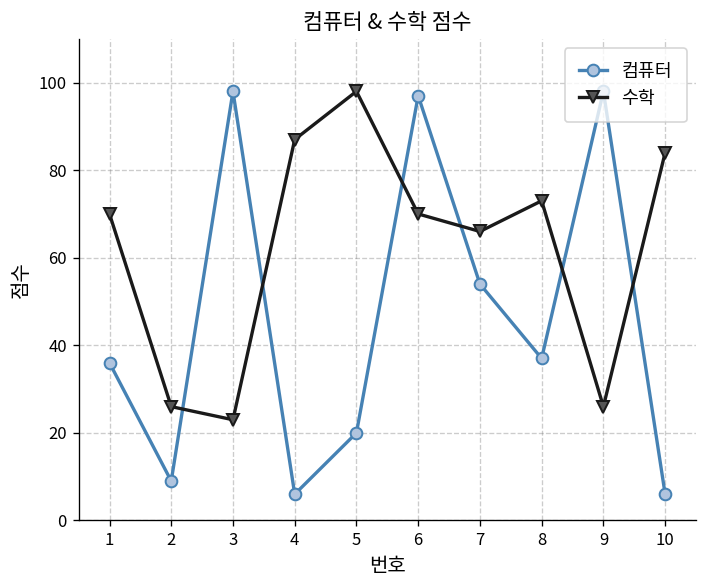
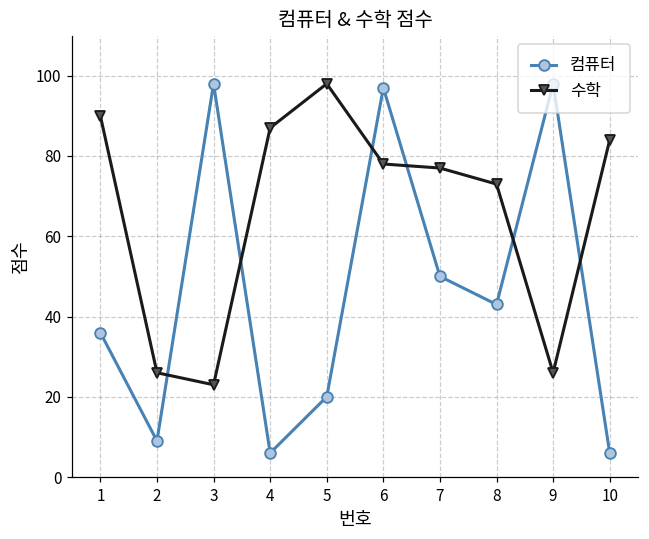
수학, 1: 70 -> 90
수학, 6: 70 -> 78
컴퓨터, 7: 54 -> 50
수학, 7: 66 -> 77
컴퓨터, 8: 37 -> 43
